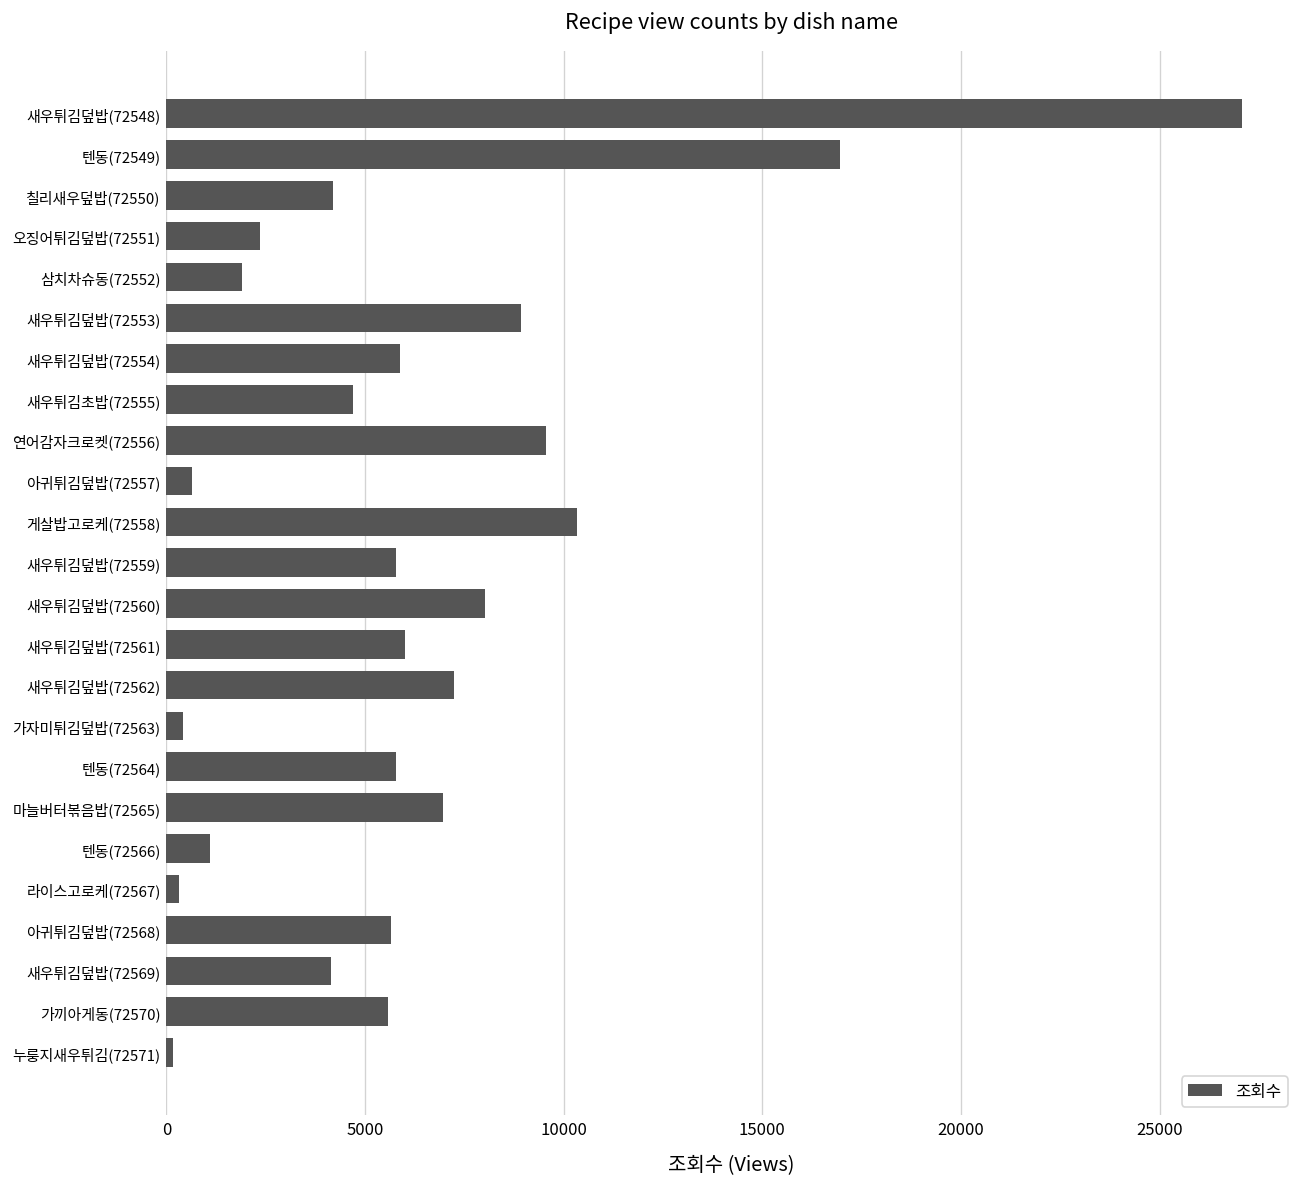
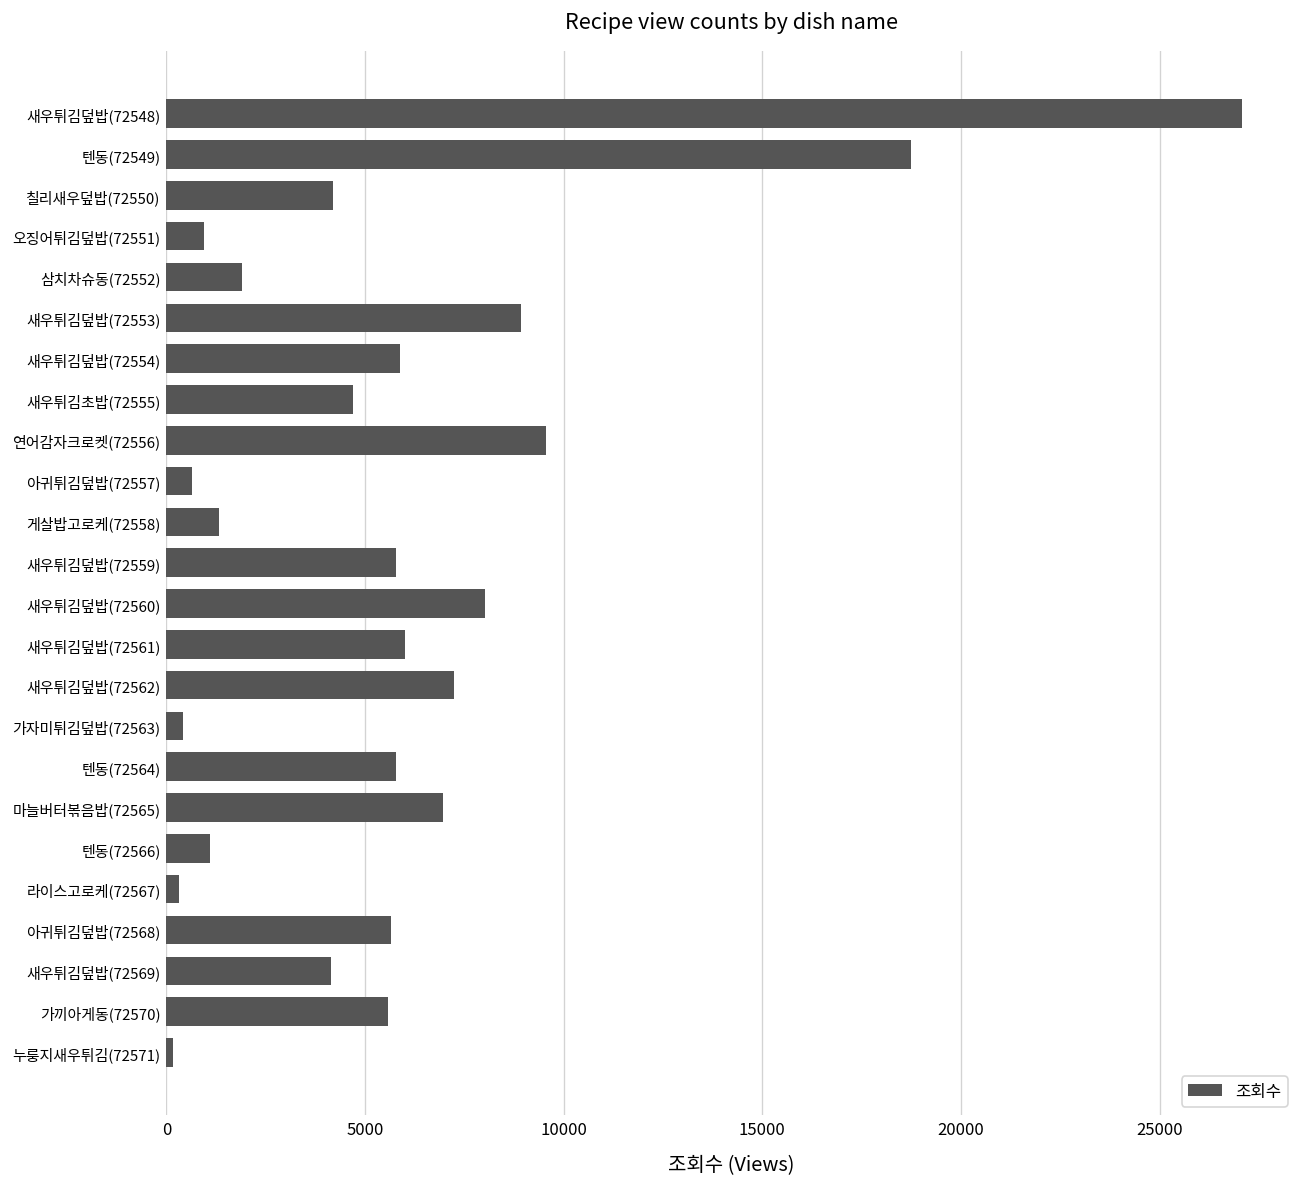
텐동(72549): 17000 -> 18700
오징어튀김덮밥(72551): 2400 -> 1000
게살밥고로케(72558): 10300 -> 1300
